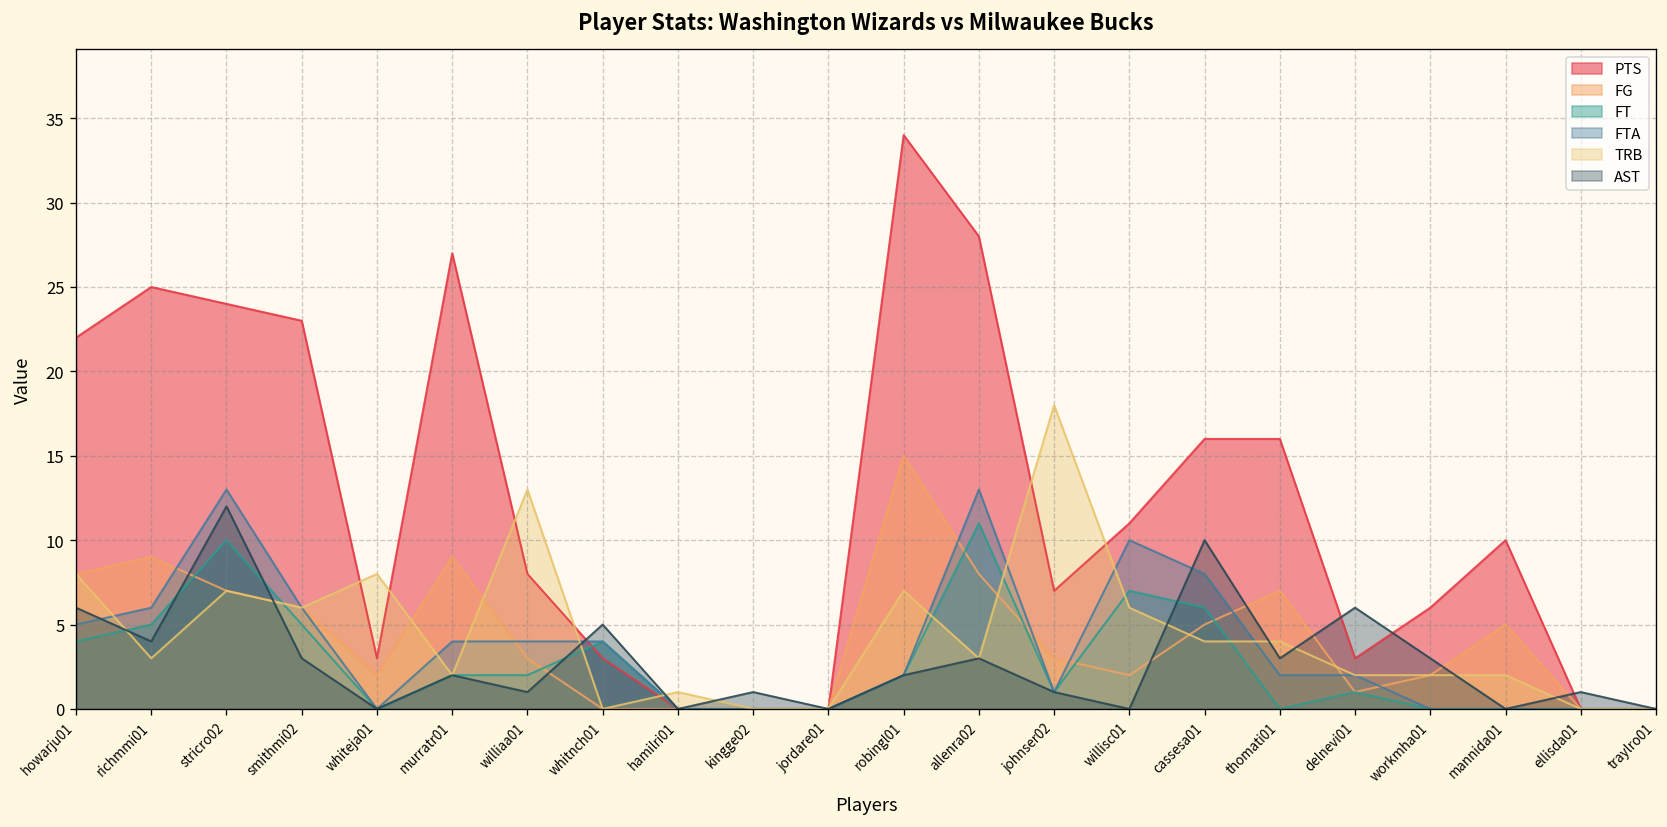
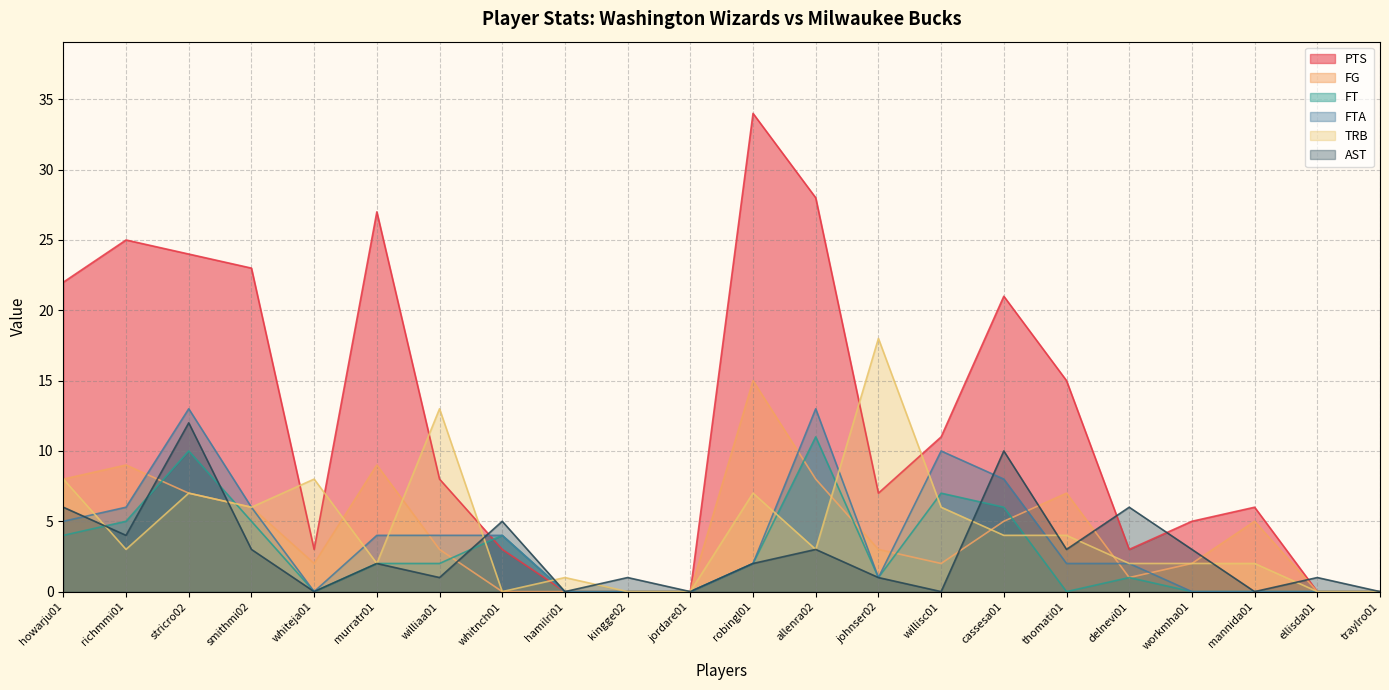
PTS, cassesa01: 16 -> 21
PTS, thomati01: 16 -> 15
PTS, workmha01: 6 -> 5
PTS, mannida01: 10 -> 6
